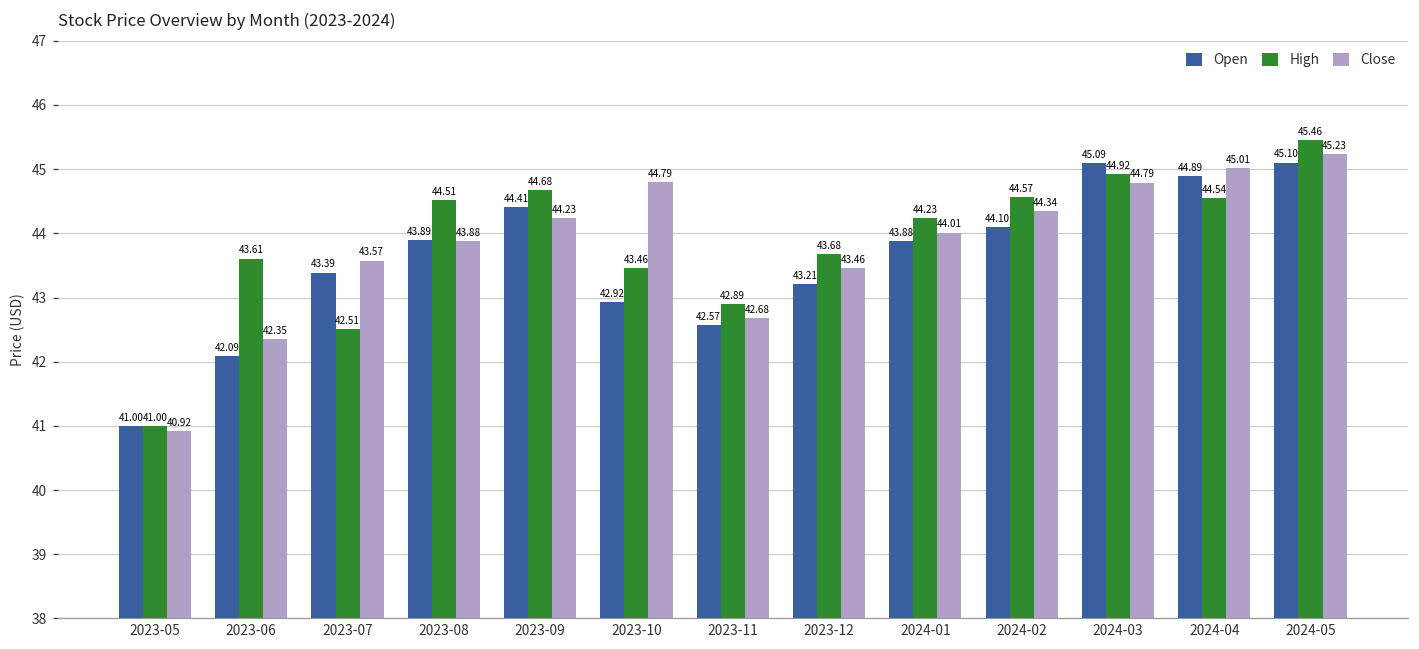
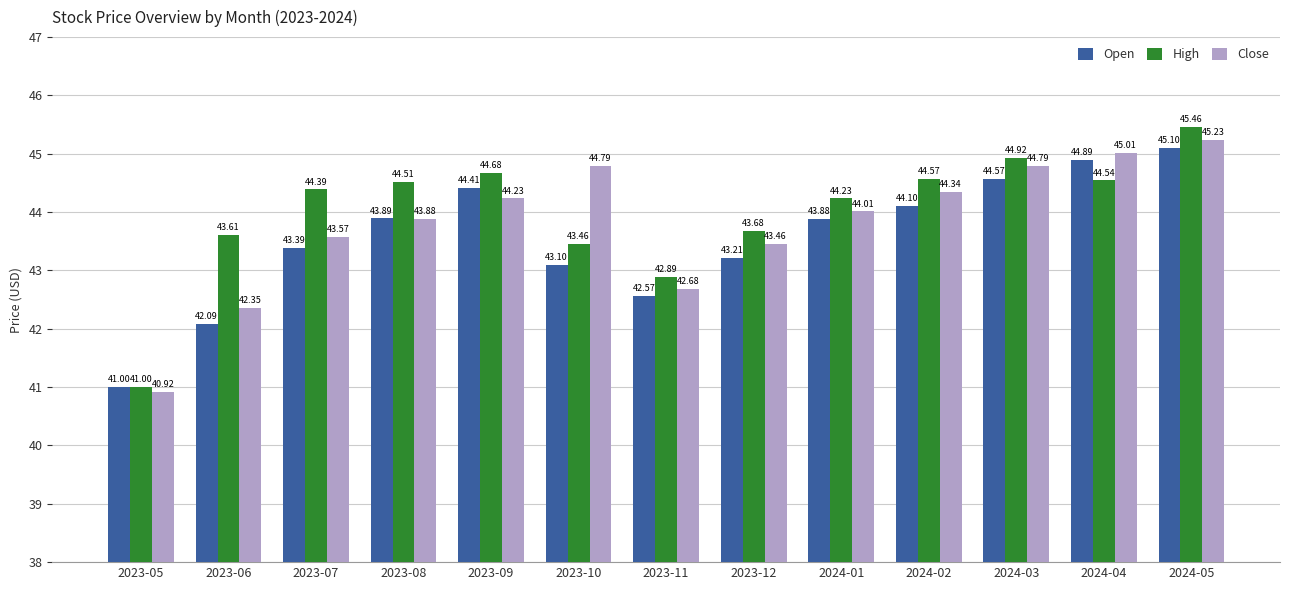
High, 2023-07: 42.51 -> 44.39
Open, 2023-10: 42.92 -> 43.10
Open, 2024-03: 45.09 -> 44.57
